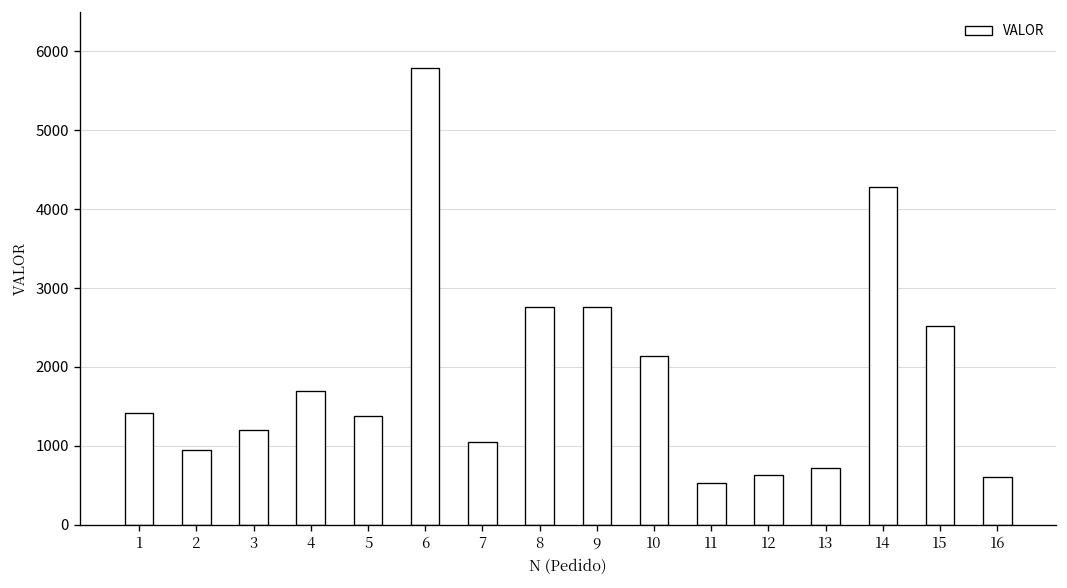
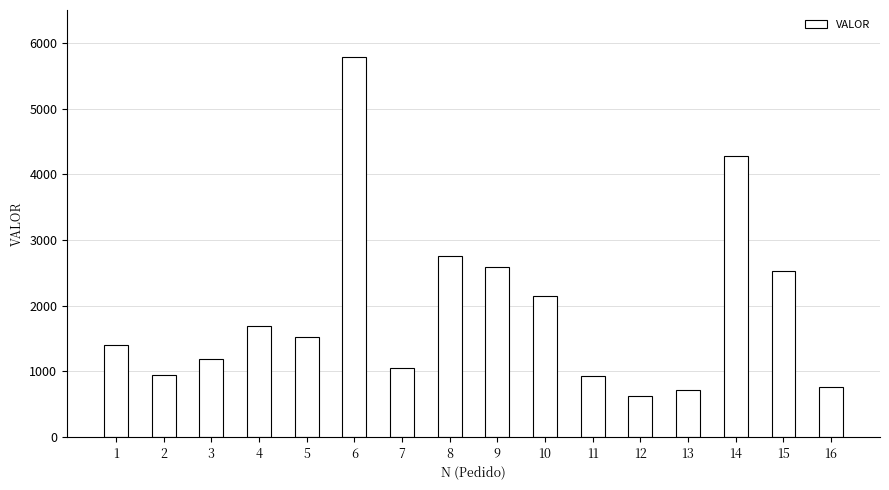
5: 1400 -> 1500
9: 2800 -> 2600
11: 500 -> 900
16: 600 -> 800
